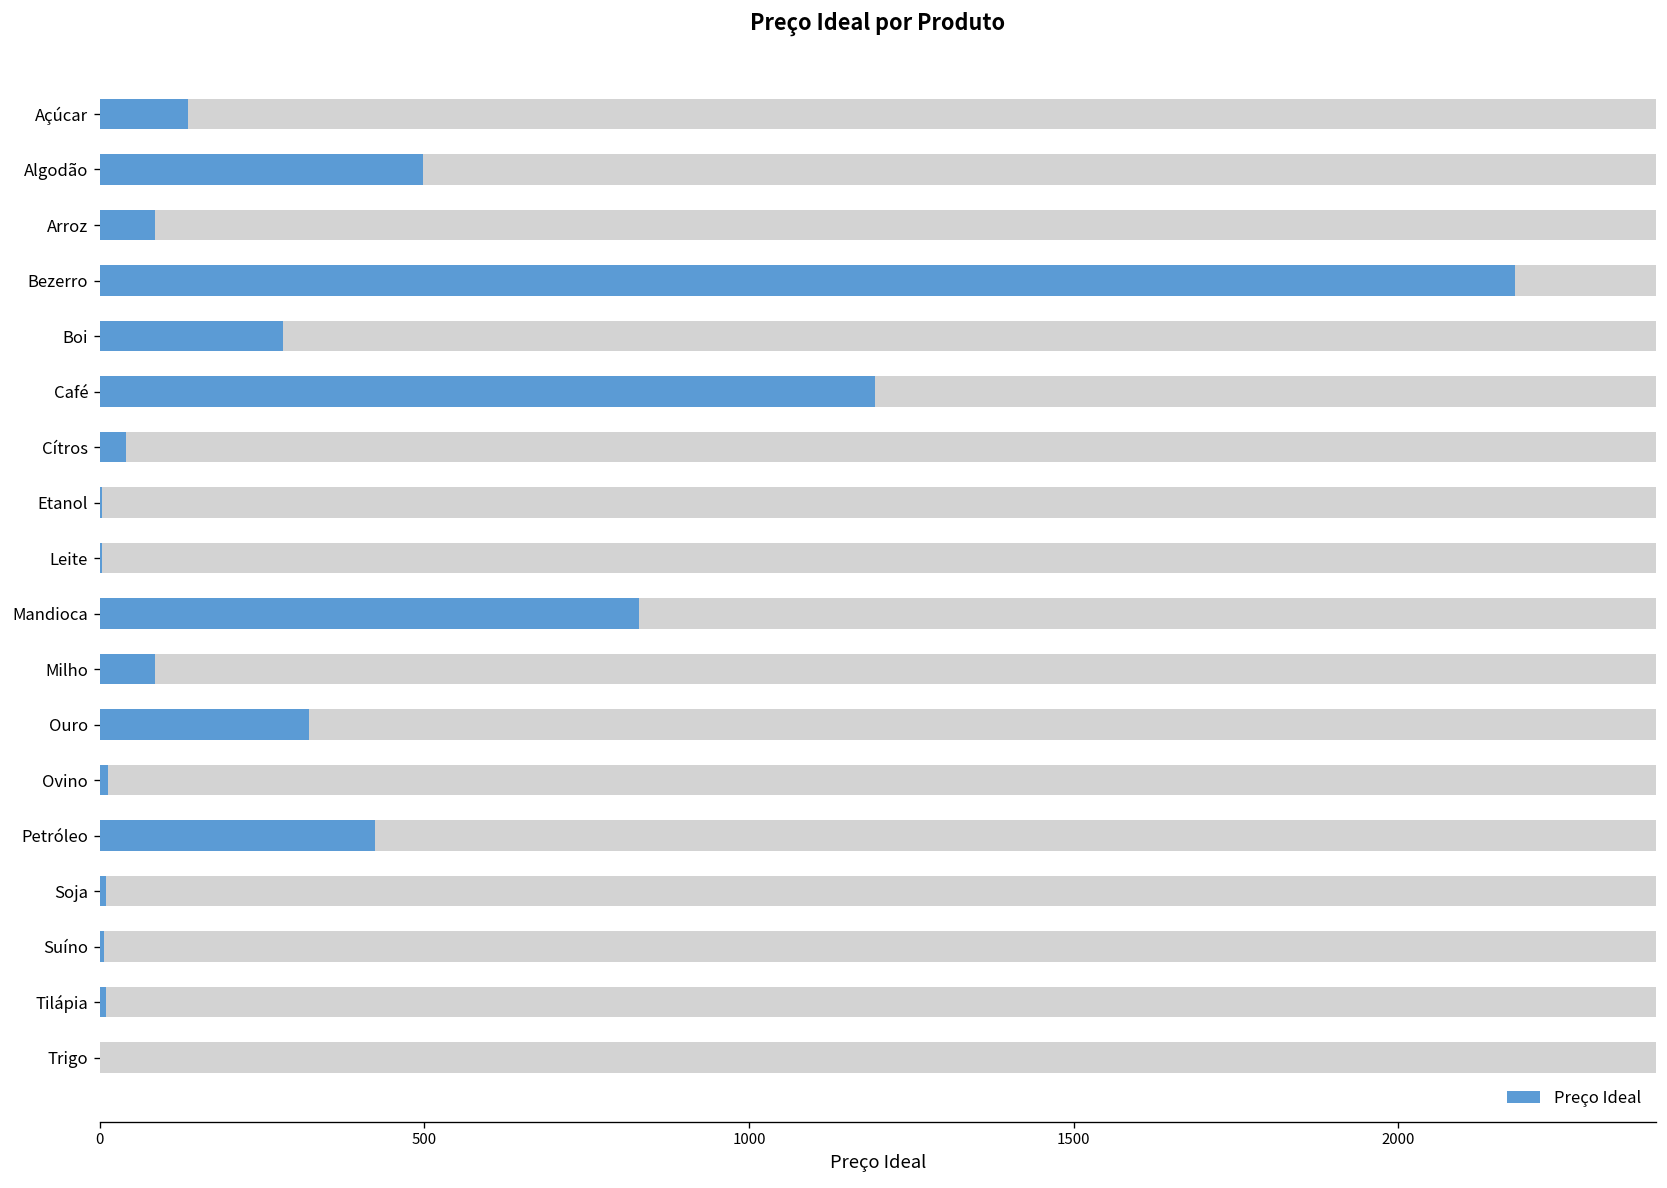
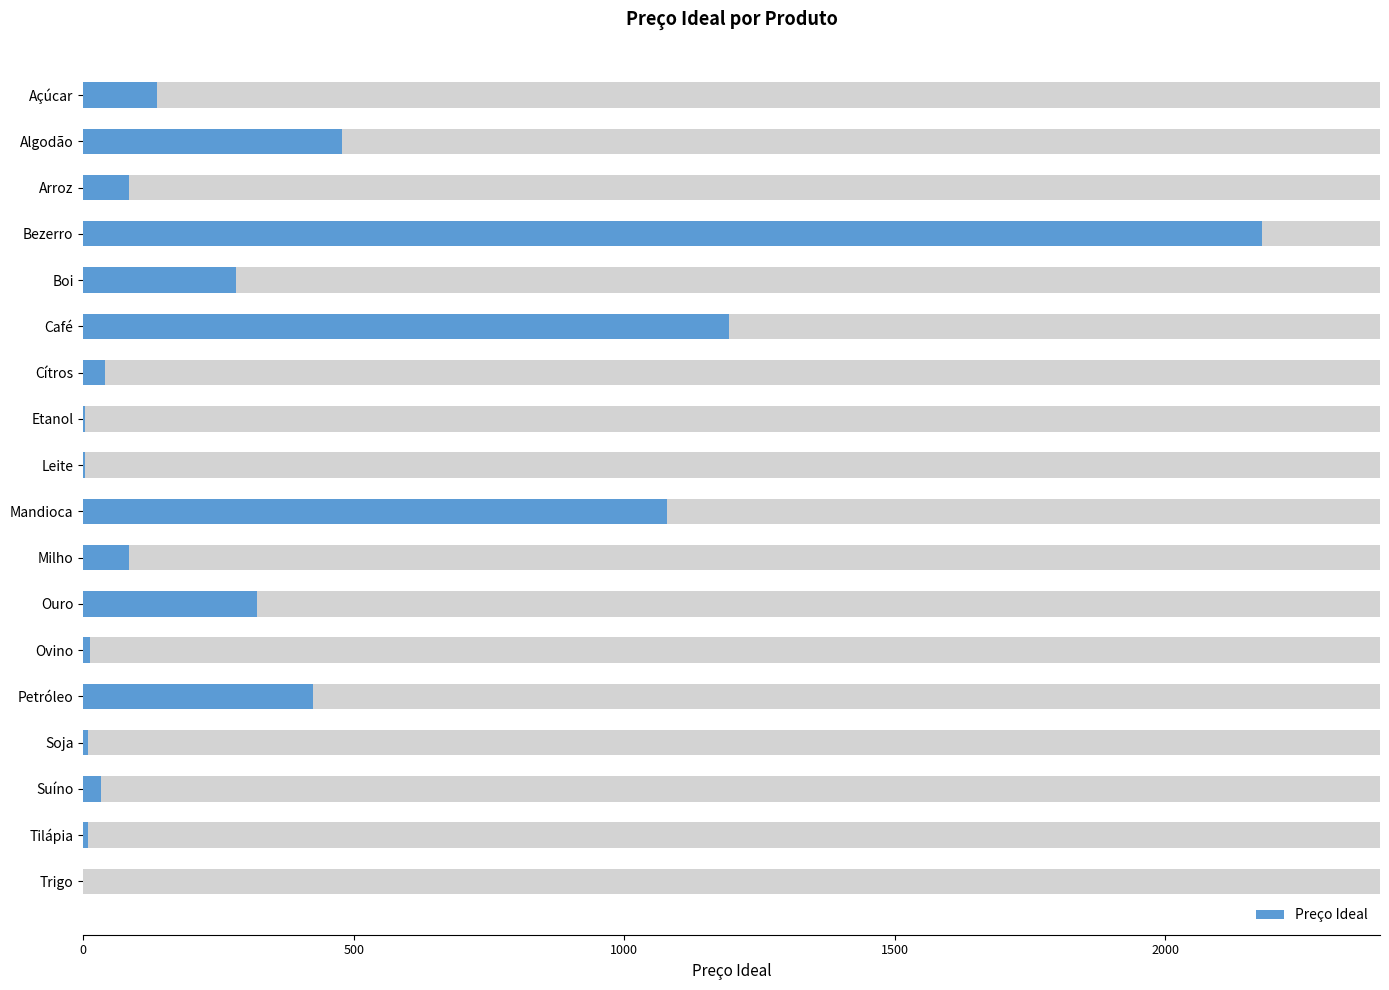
Preço Ideal, Algodão: 500 -> 480
Preço Ideal, Mandioca: 830 -> 1080
Preço Ideal, Suíno: 10 -> 30
